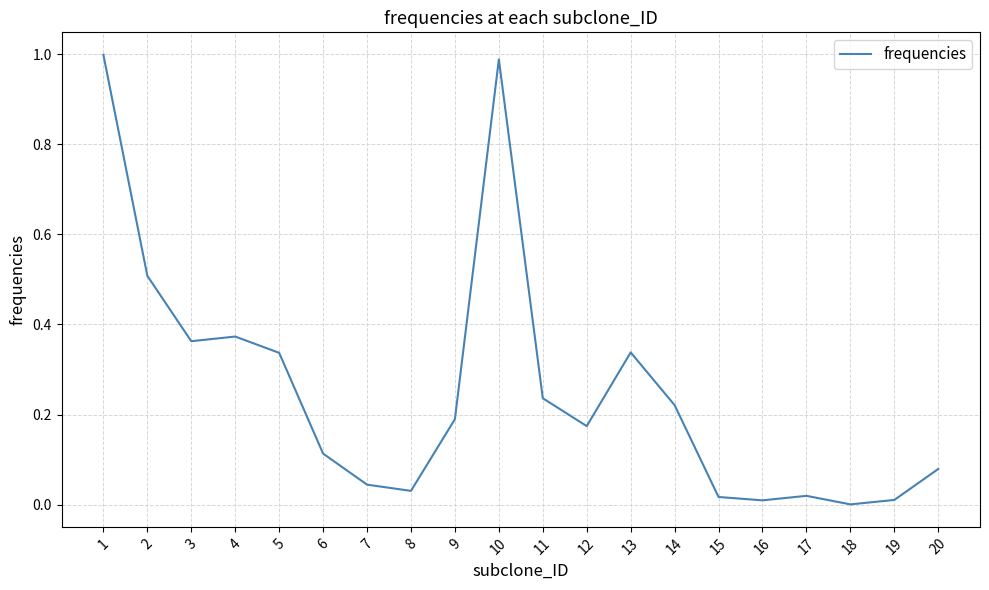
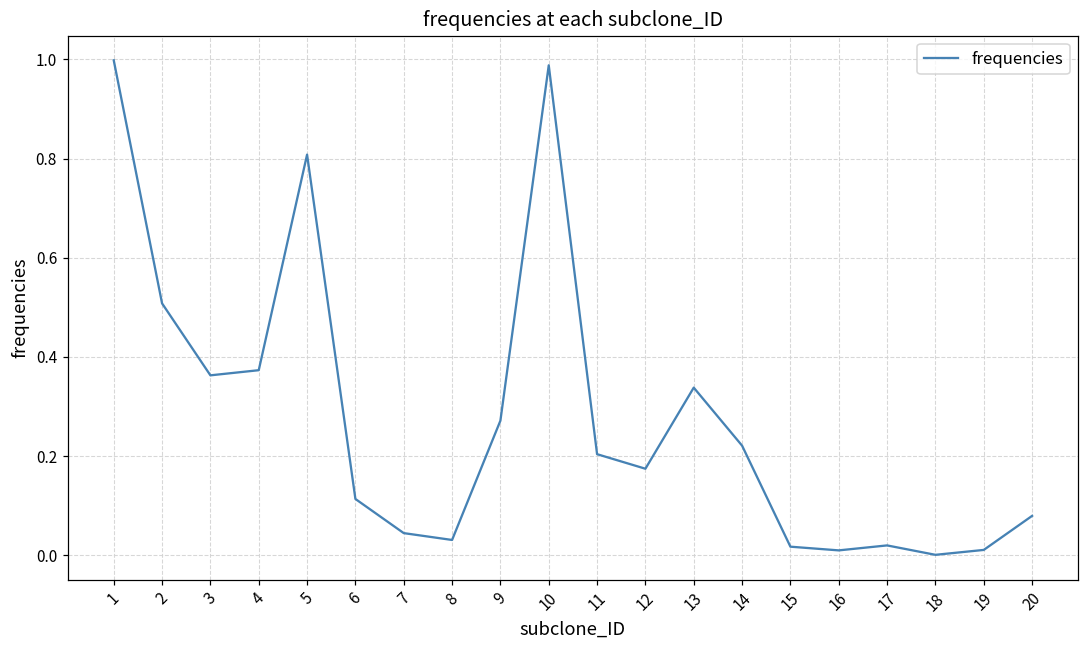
5: 0.34 -> 0.81
9: 0.19 -> 0.27
11: 0.24 -> 0.20
